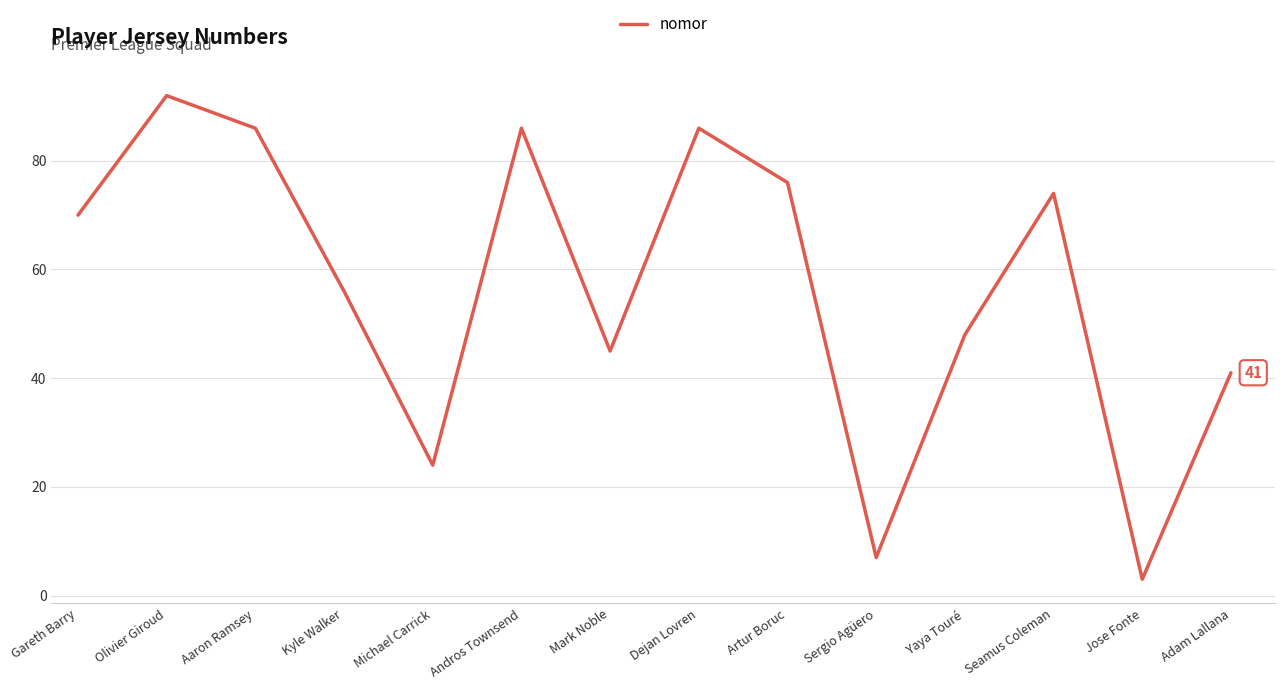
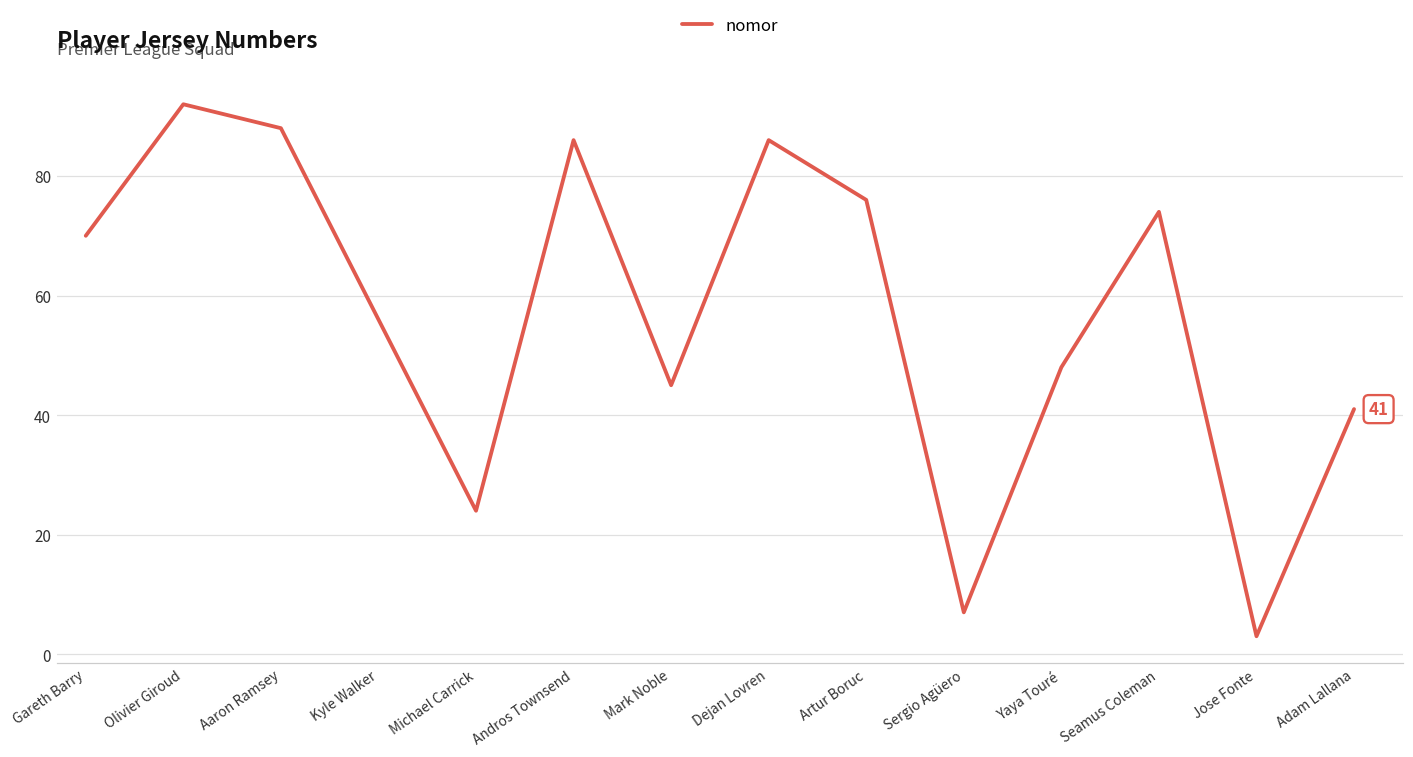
Aaron Ramsey: 86 -> 88
